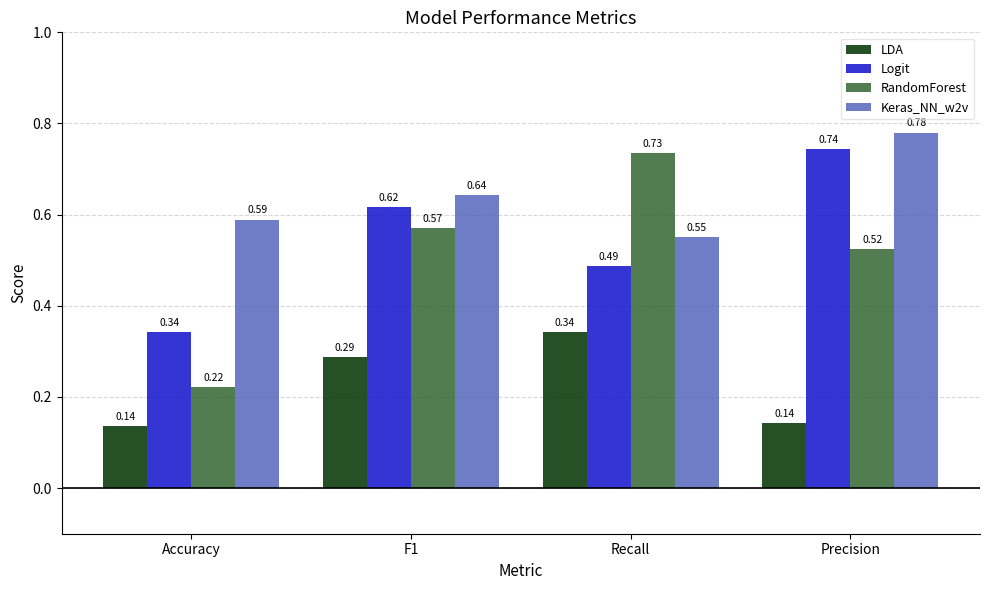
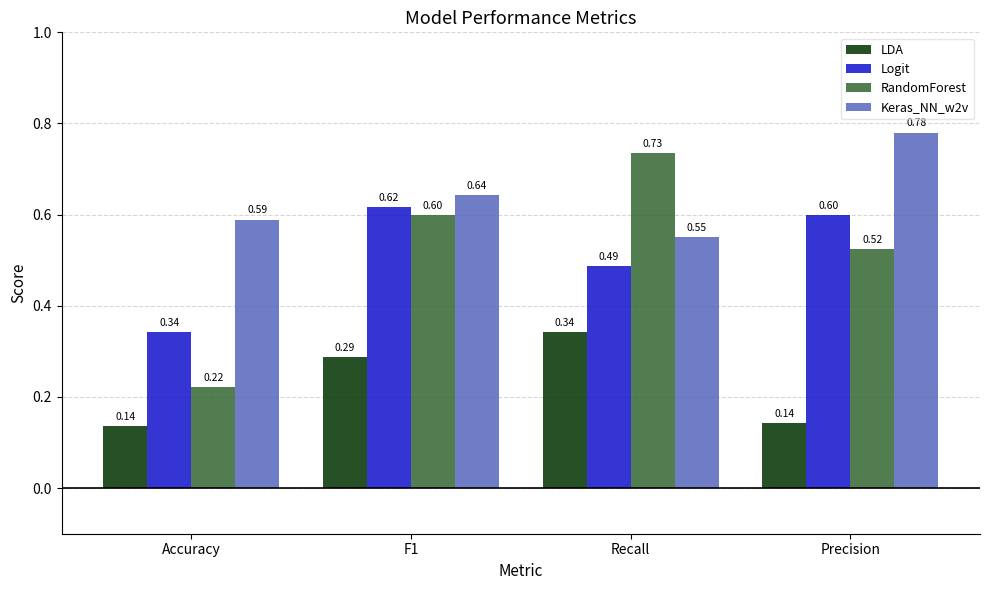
RandomForest, F1: 0.57 -> 0.60
Logit, Precision: 0.74 -> 0.60
